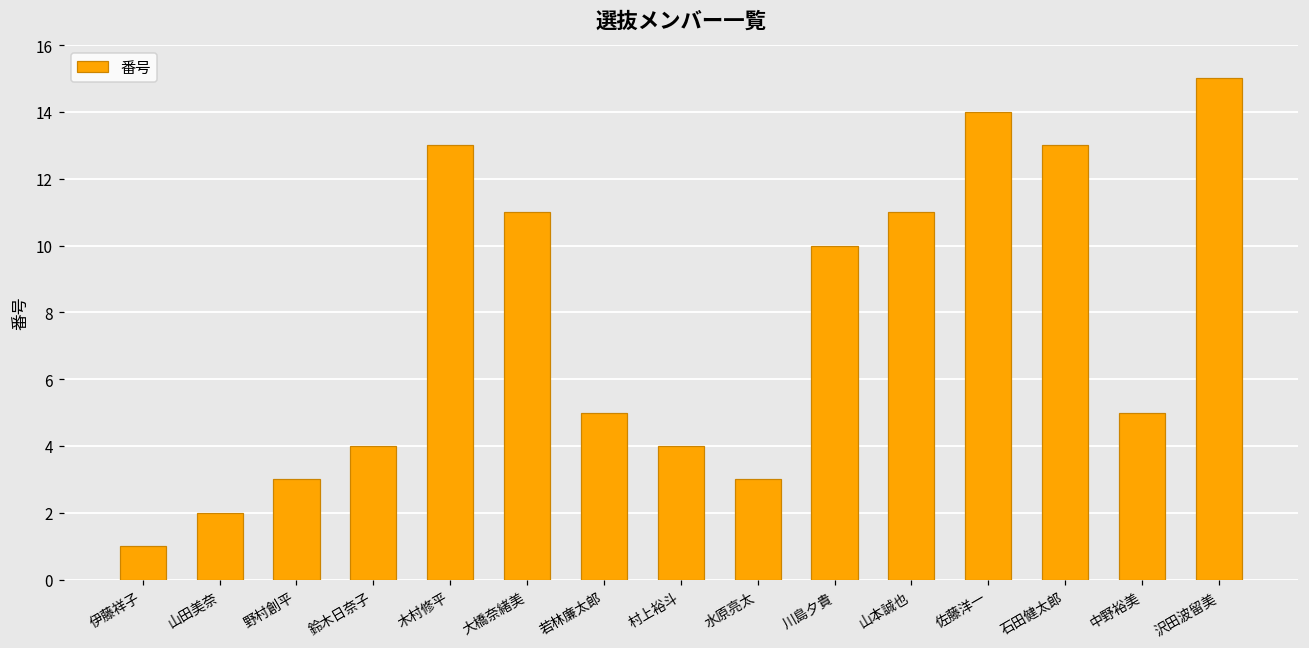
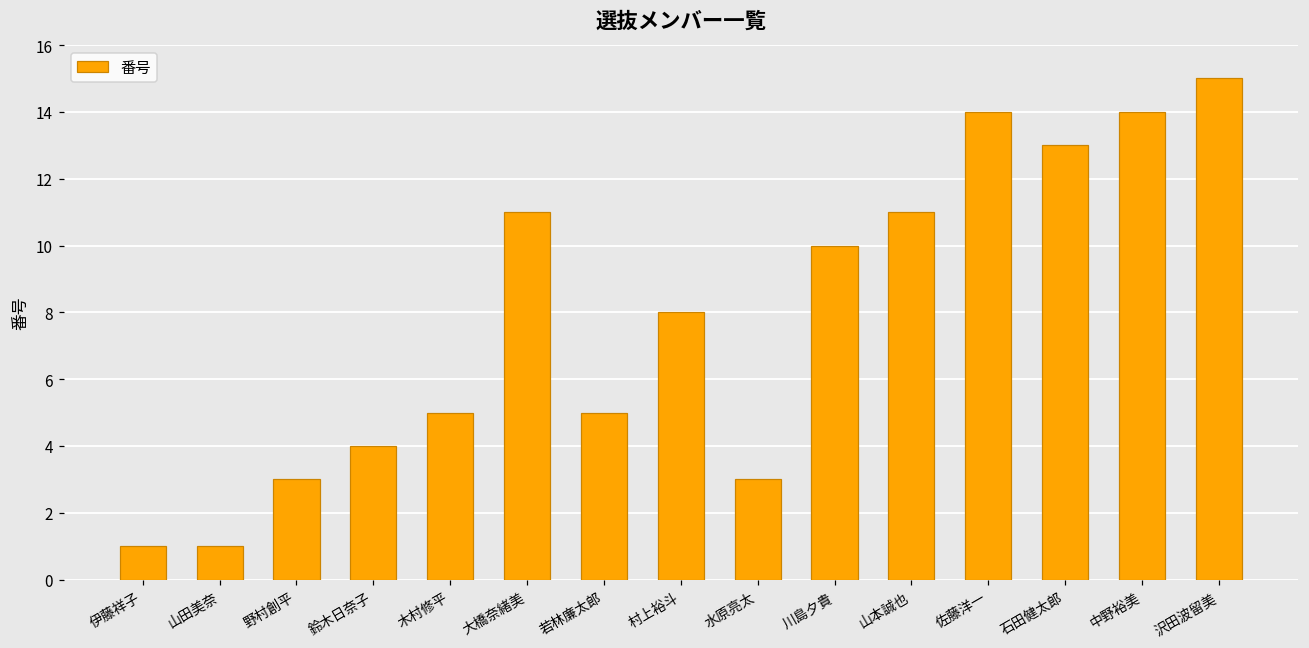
山田美奈: 2 -> 1
木村修平: 13 -> 5
村上裕斗: 4 -> 8
中野裕美: 5 -> 14
